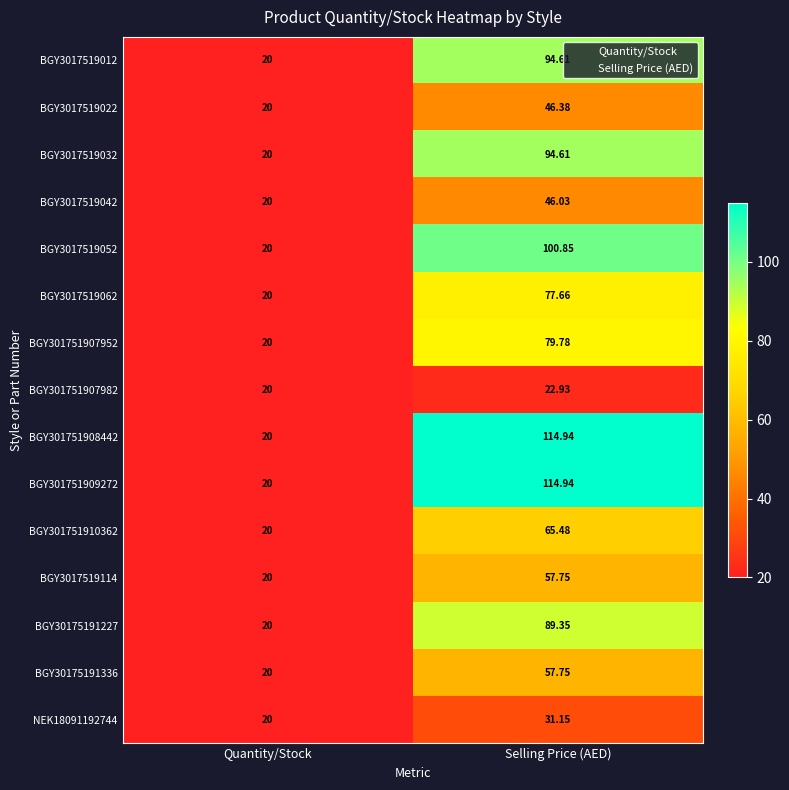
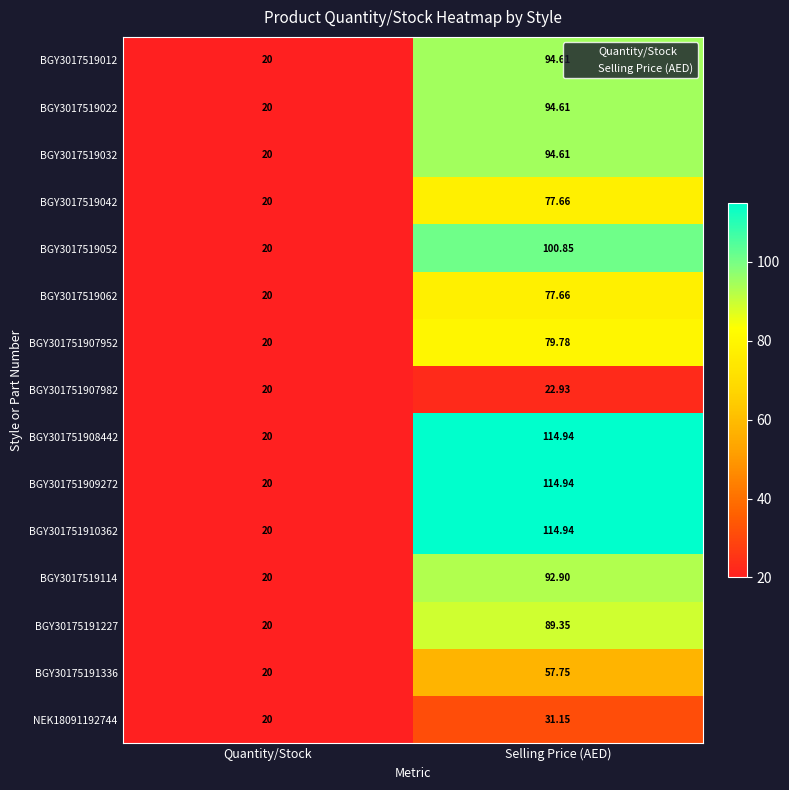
BGY3017519022, Selling Price (AED): 46.38 -> 94.61
BGY3017519042, Selling Price (AED): 46.03 -> 77.66
BGY301751910362, Selling Price (AED): 65.48 -> 114.94
BGY3017519114, Selling Price (AED): 57.75 -> 92.90
